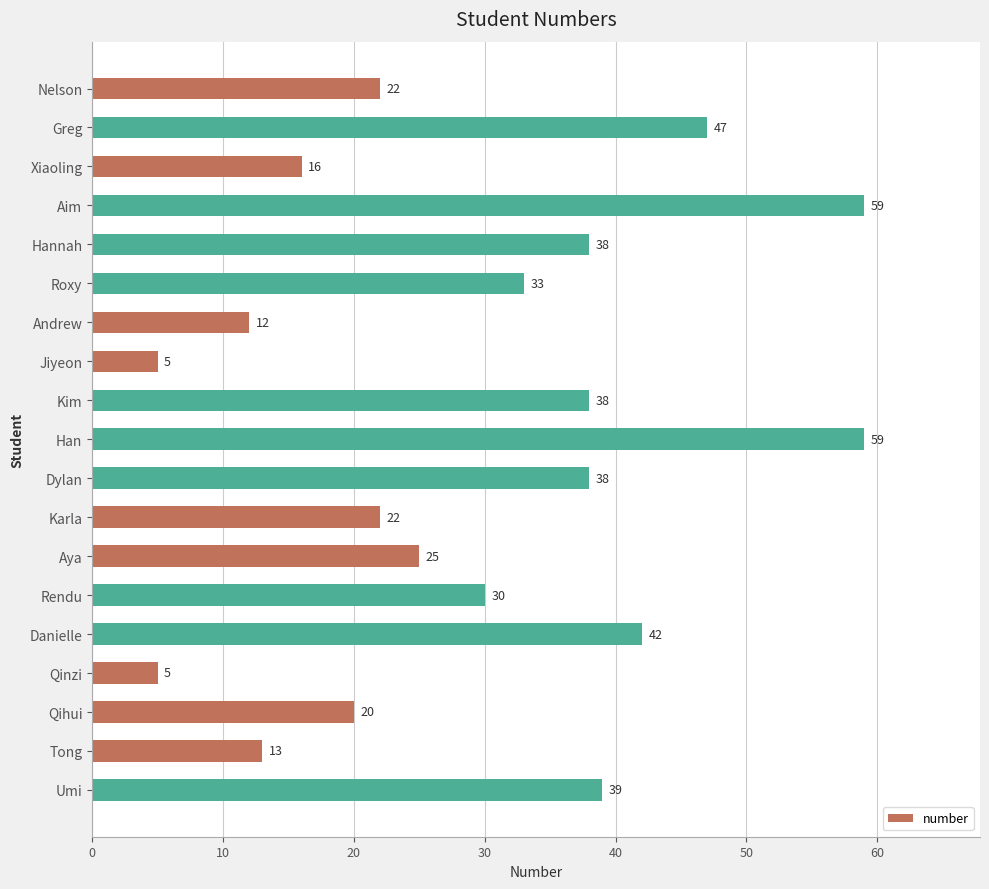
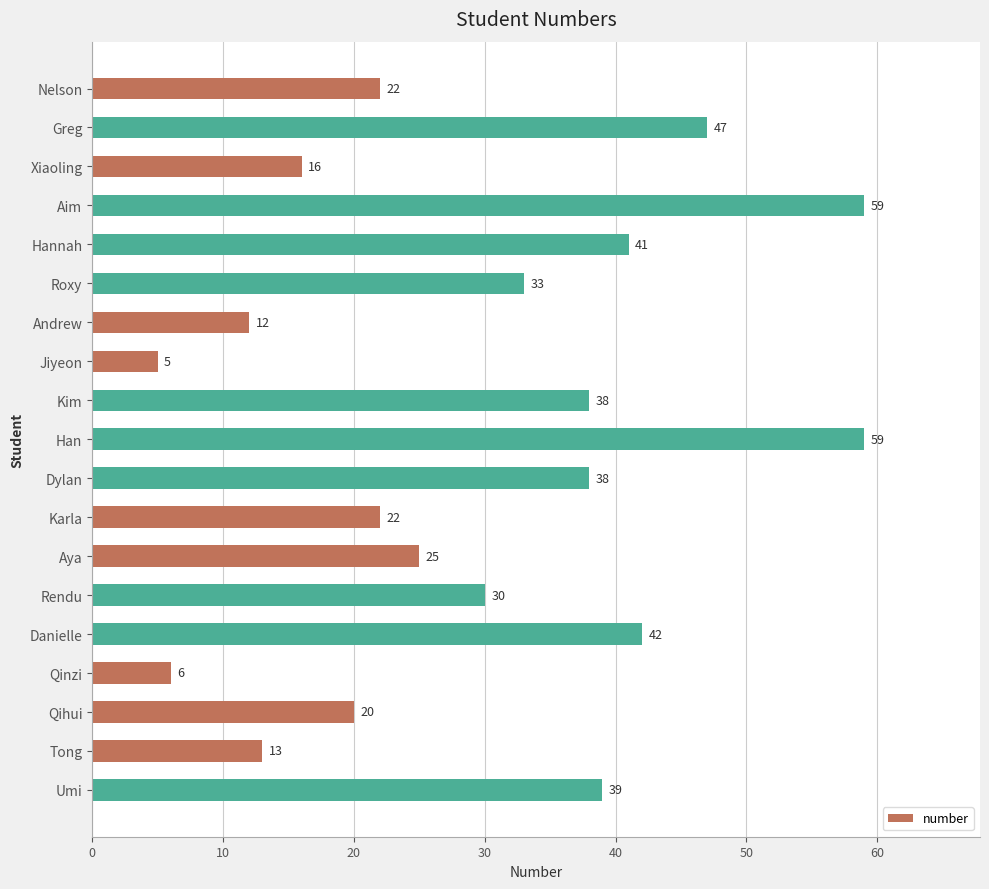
Hannah: 38 -> 41
Qinzi: 5 -> 6
